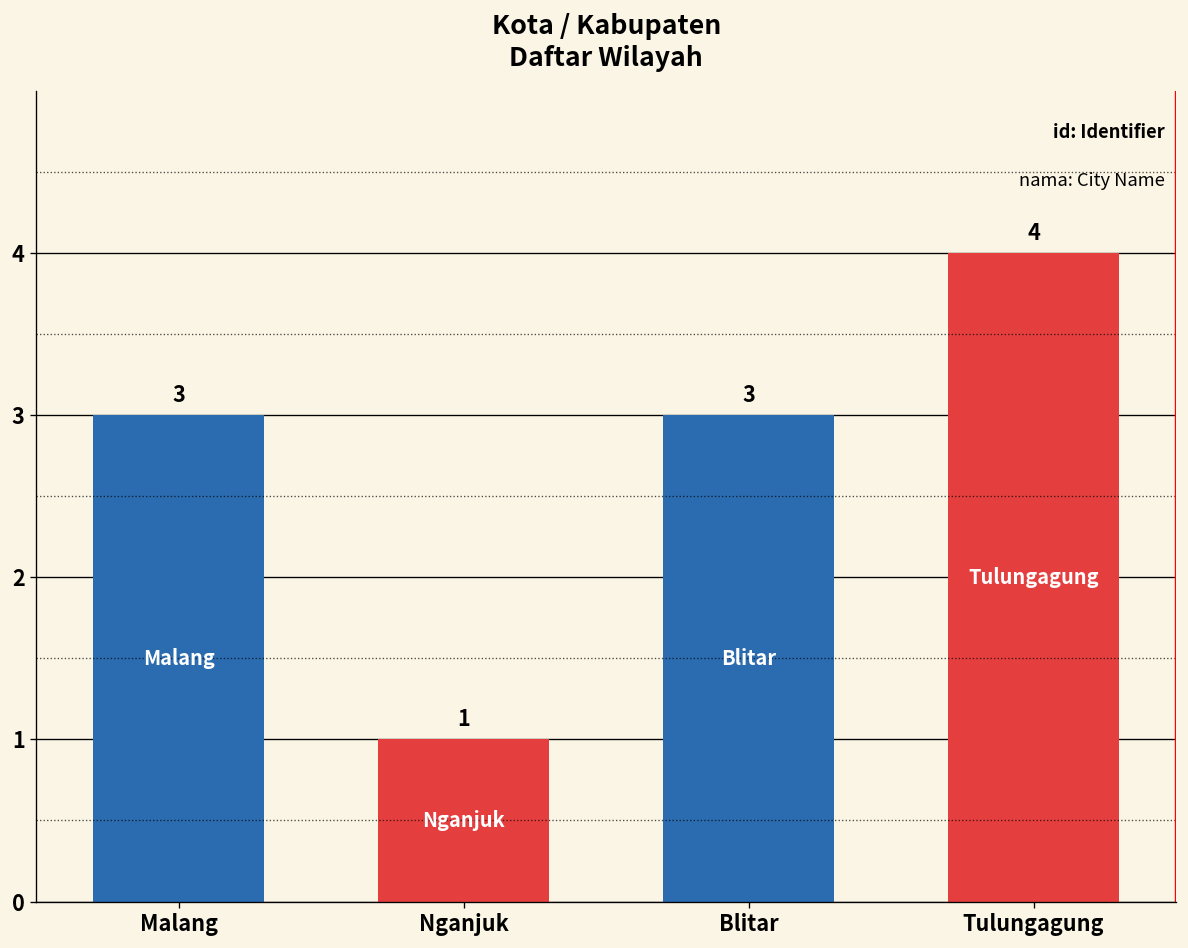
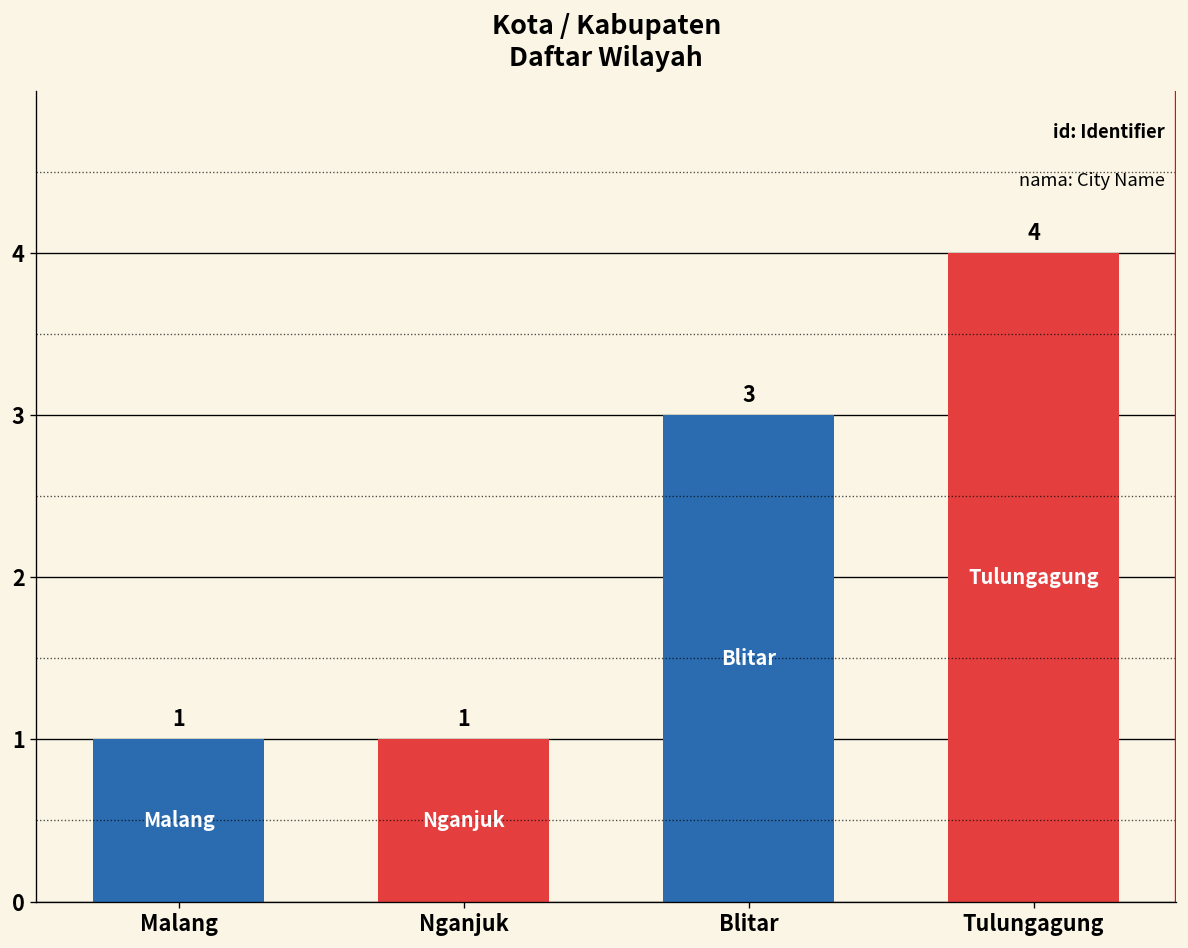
Malang: 3 -> 1
